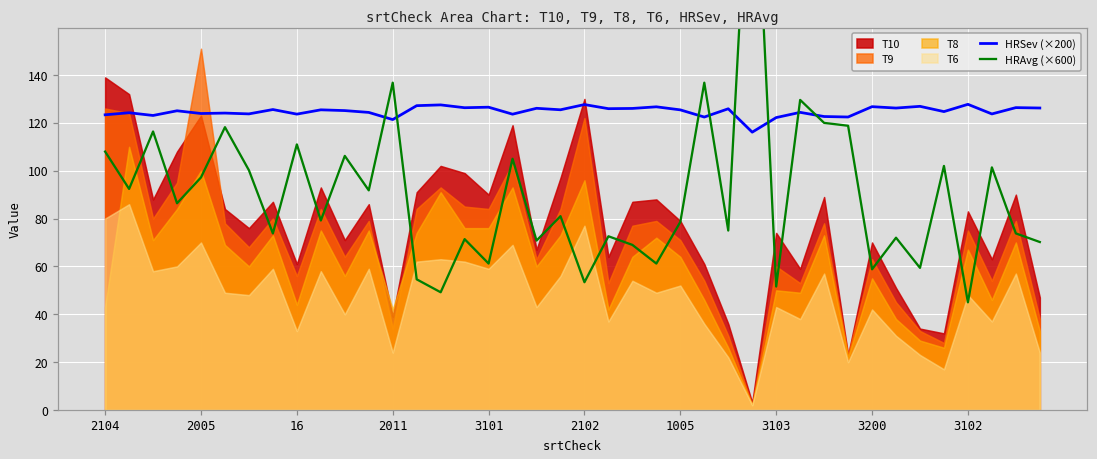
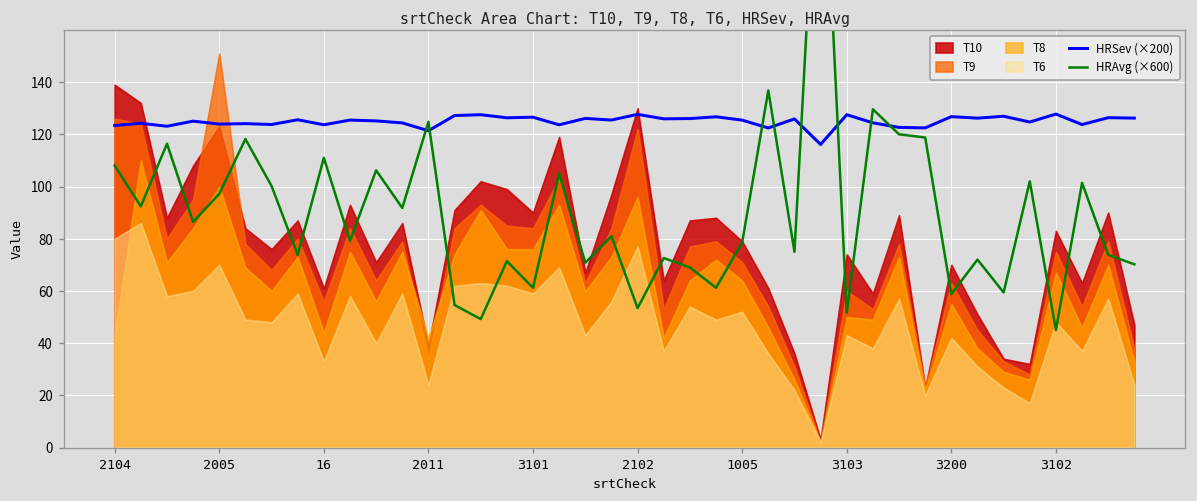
HRAvg (×600), 2011: 137 -> 125
HRSev (×200), 3103: 122 -> 128
